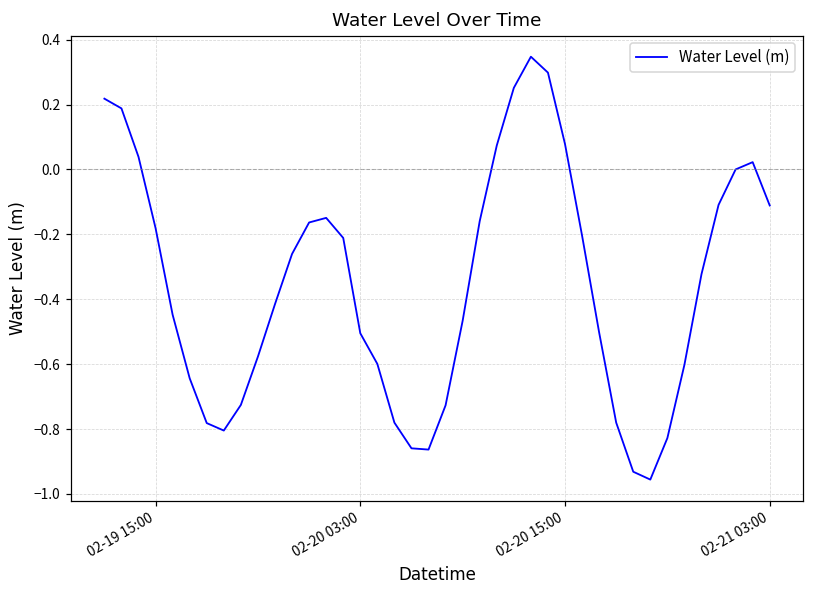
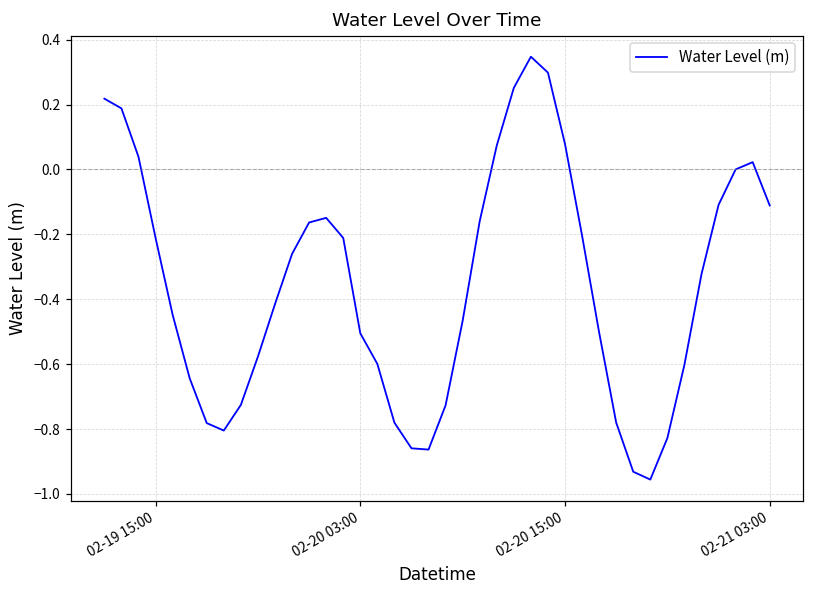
02-19 15:00: -0.18 -> -0.21
